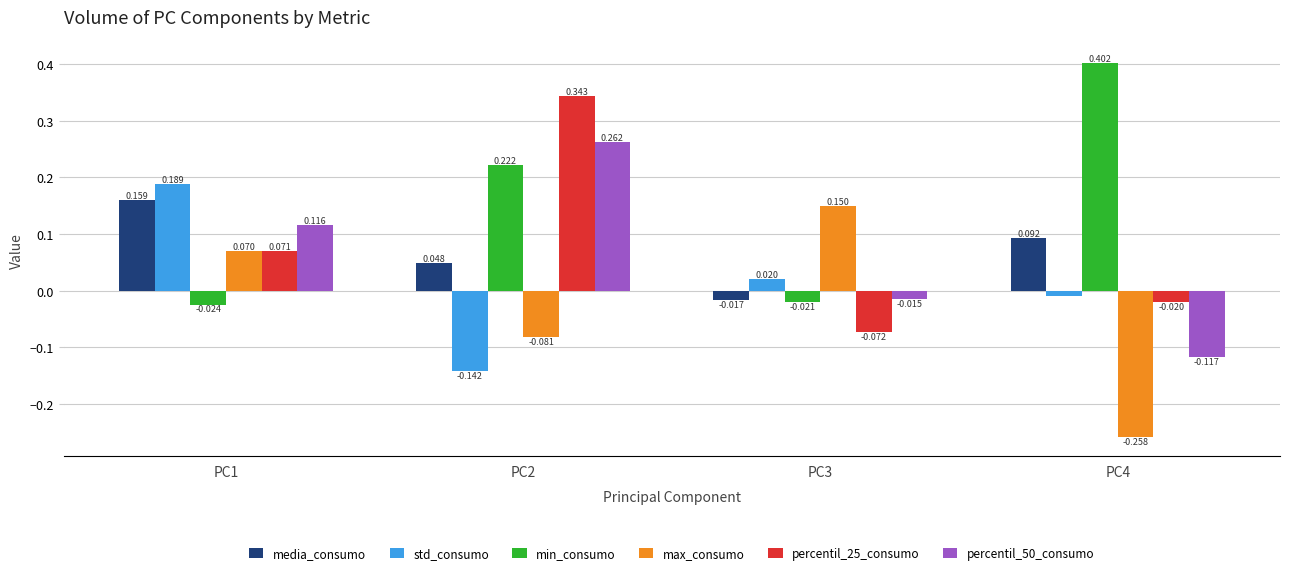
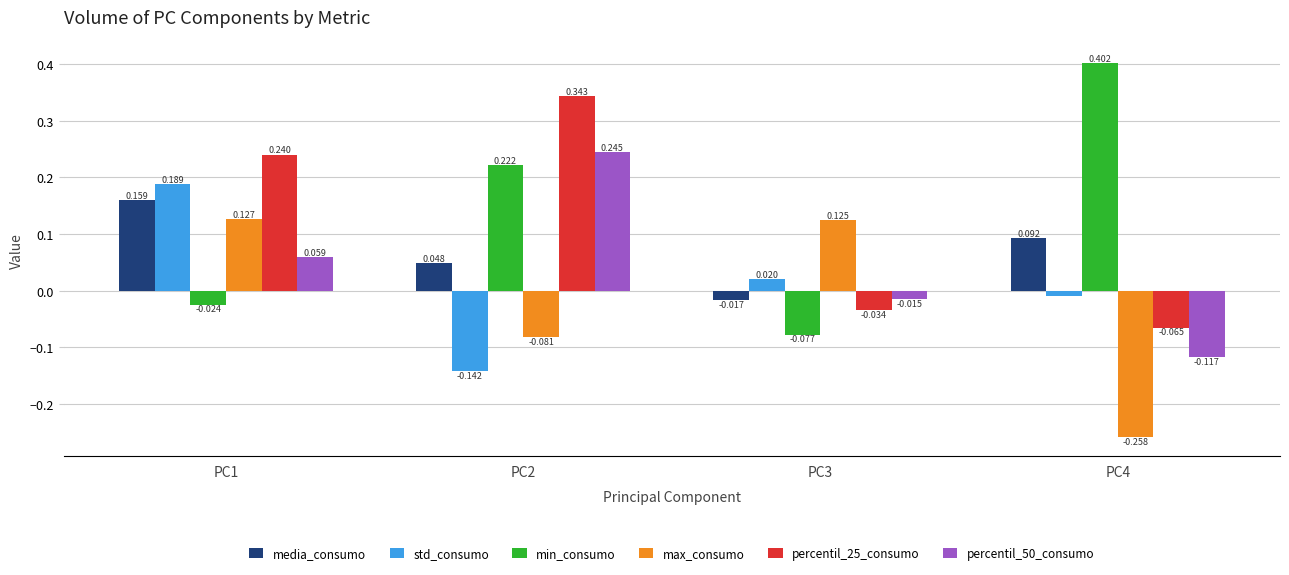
max_consumo, PC1: 0.070 -> 0.127
percentil_25_consumo, PC1: 0.071 -> 0.240
percentil_50_consumo, PC1: 0.116 -> 0.059
percentil_50_consumo, PC2: 0.262 -> 0.245
min_consumo, PC3: -0.021 -> -0.077
max_consumo, PC3: 0.150 -> 0.125
percentil_25_consumo, PC3: -0.072 -> -0.034
percentil_25_consumo, PC4: -0.020 -> -0.065
